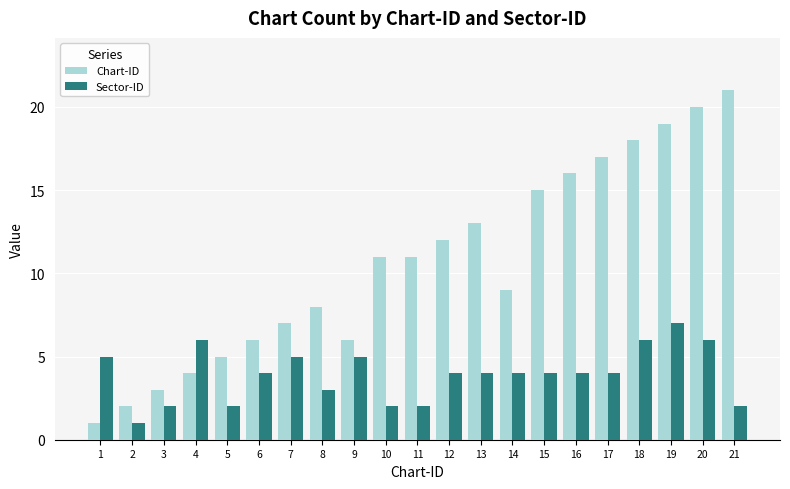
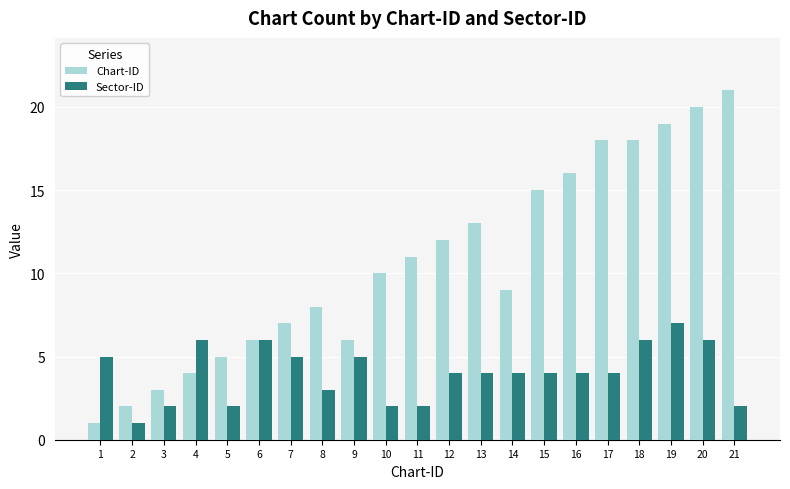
Sector-ID, 6: 4 -> 6
Chart-ID, 10: 11 -> 10
Chart-ID, 17: 17 -> 18
